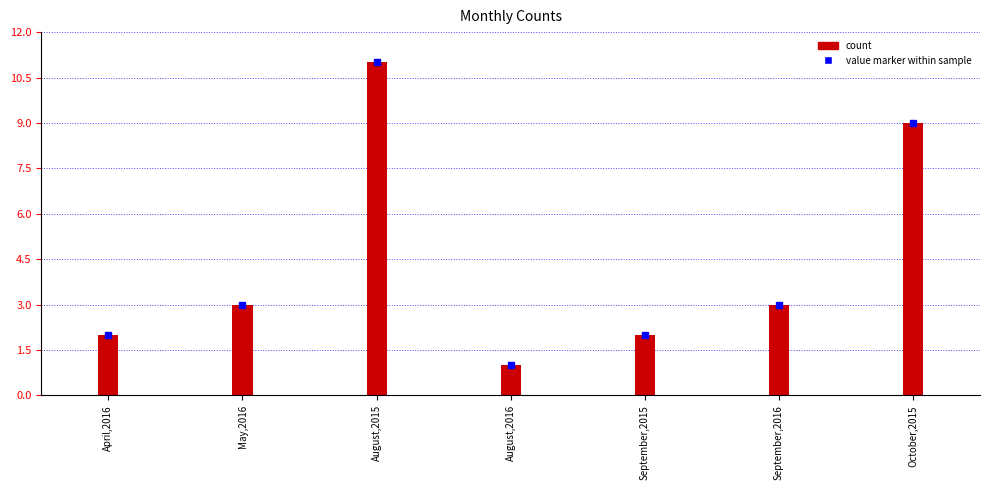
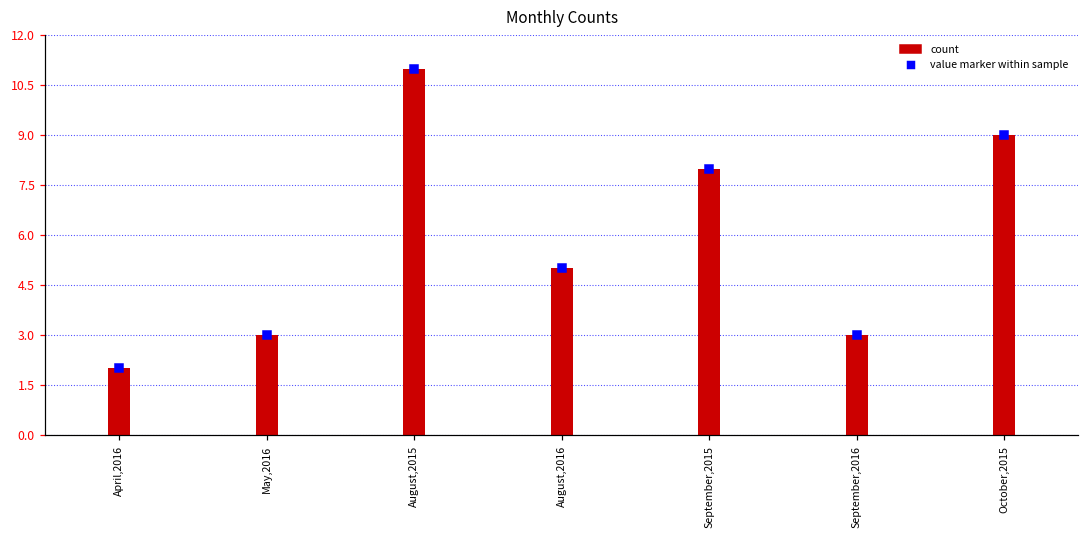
count, August,2016: 1 -> 5
count, September,2015: 2 -> 8
